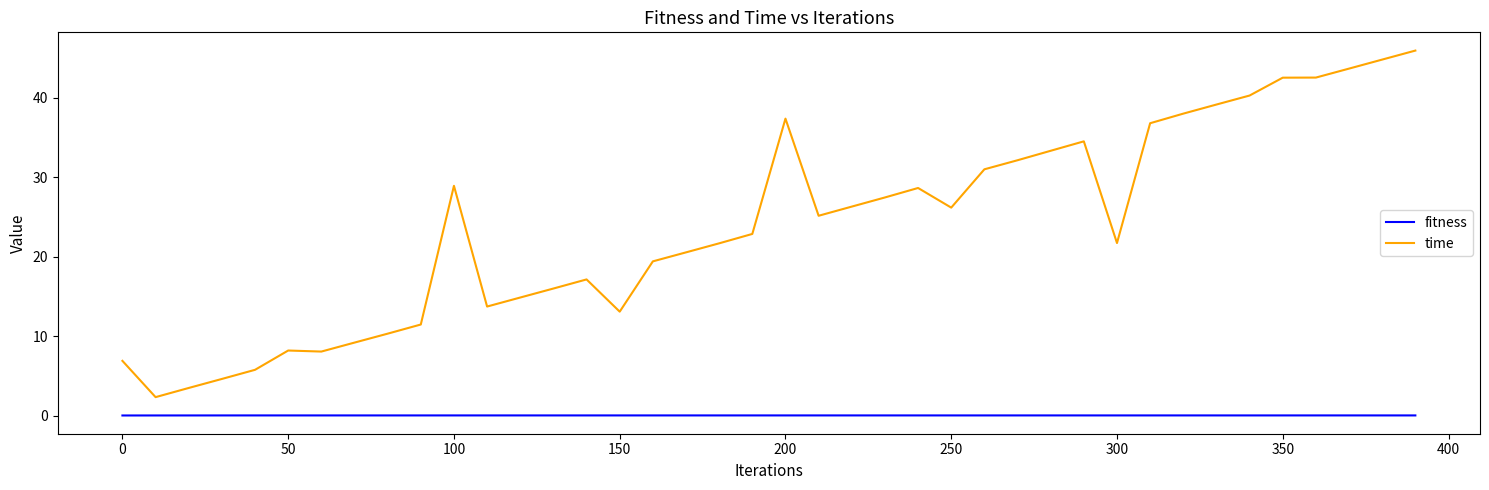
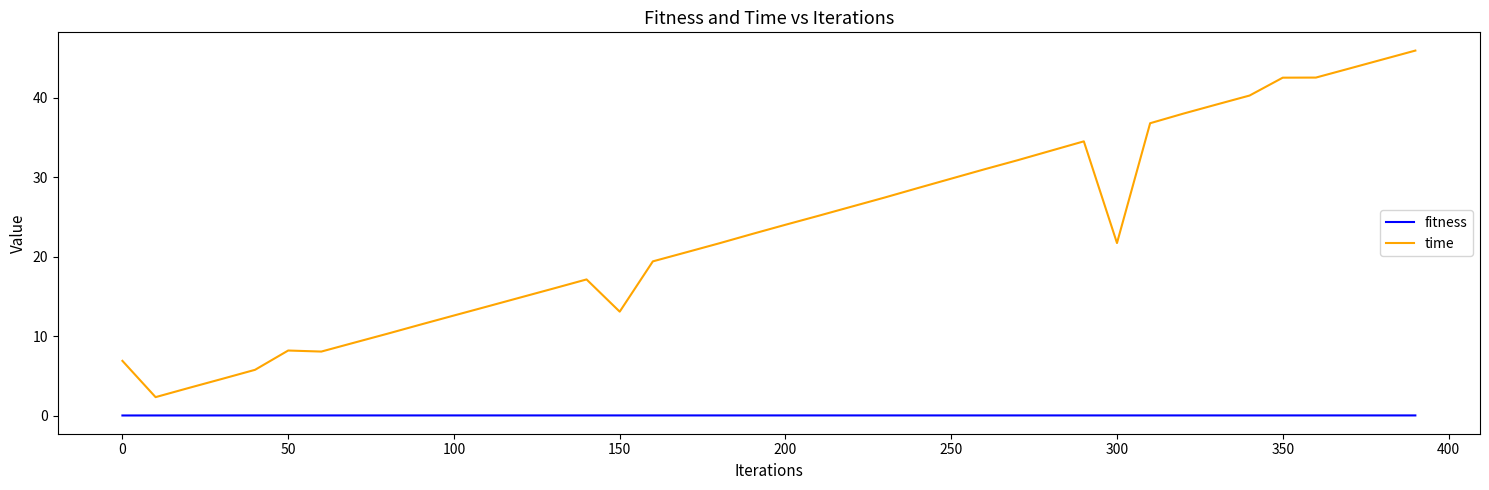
time, 100: 29 -> 13
time, 200: 37 -> 24
time, 250: 26 -> 30
